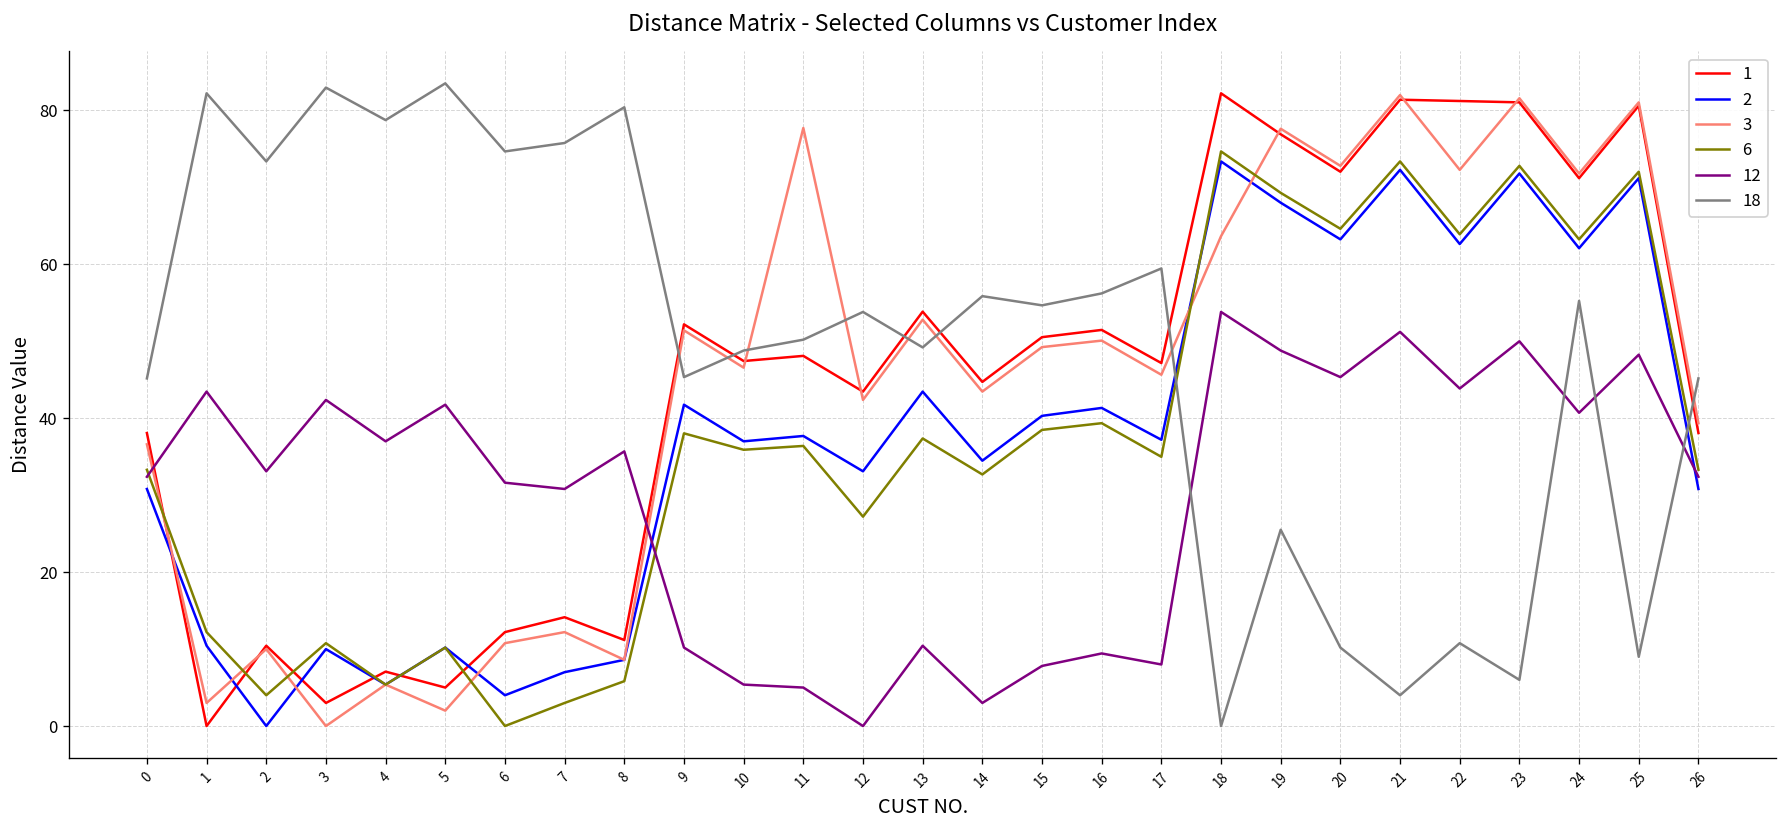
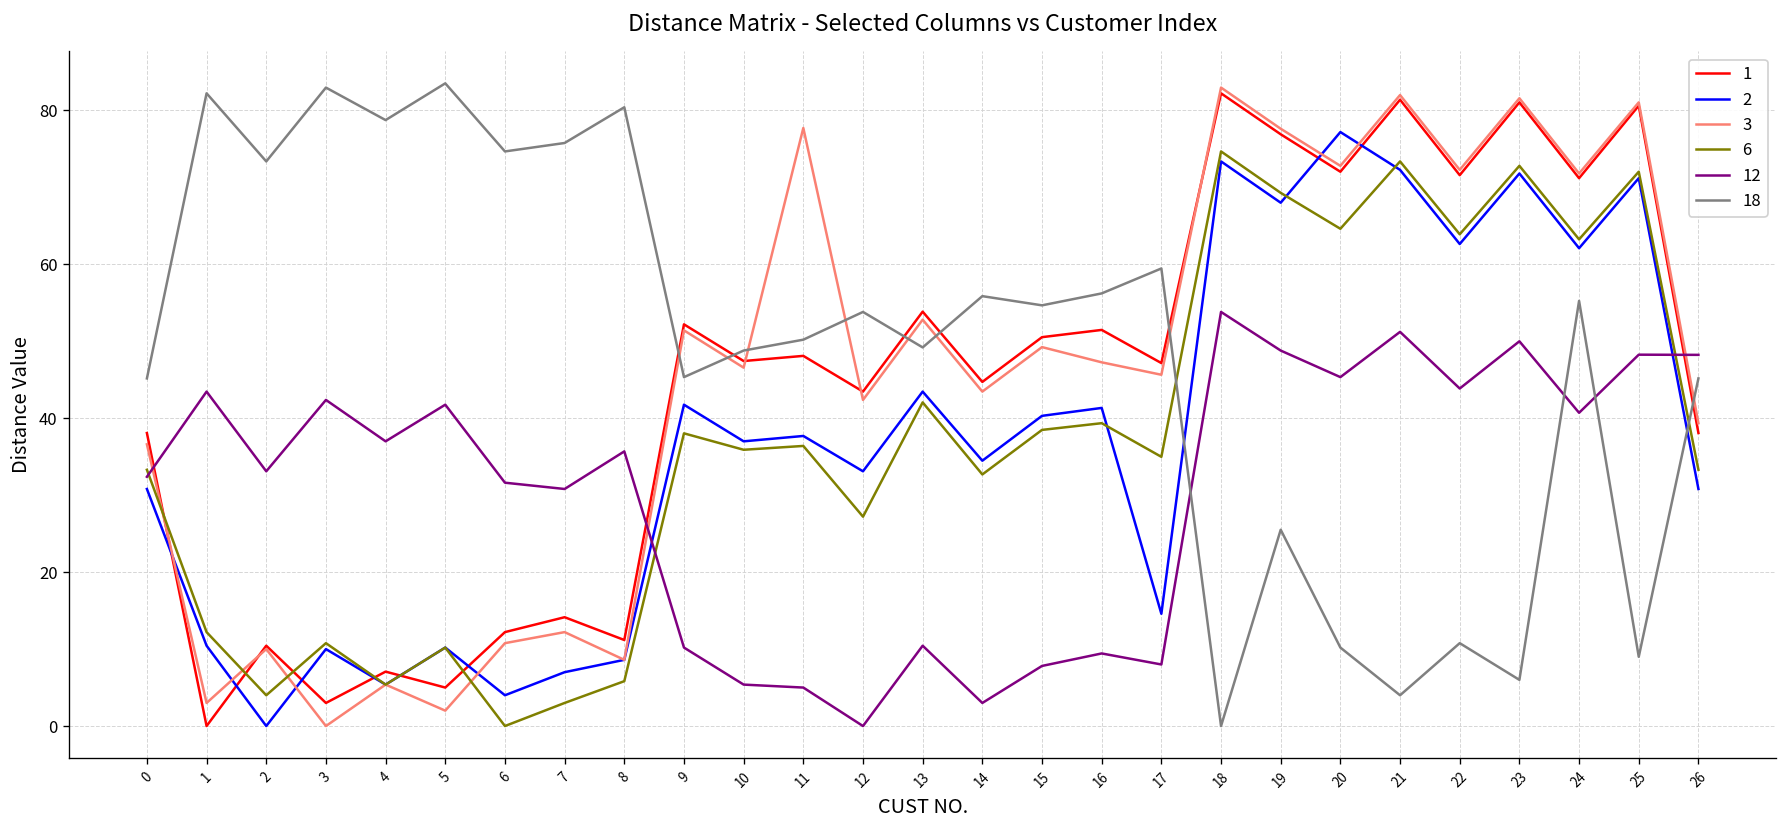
6, 13: 37 -> 42
3, 16: 50 -> 47
2, 17: 37 -> 15
3, 18: 64 -> 83
2, 20: 63 -> 77
1, 22: 81 -> 72
12, 26: 32 -> 48
